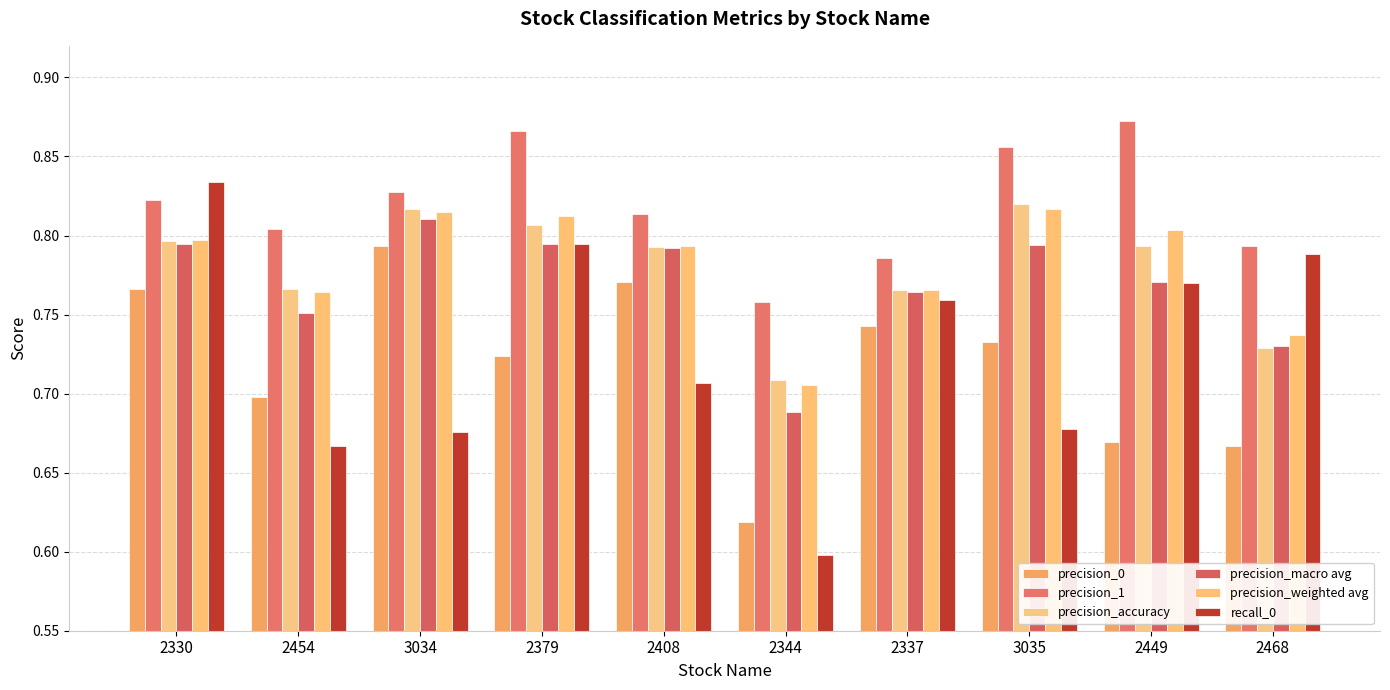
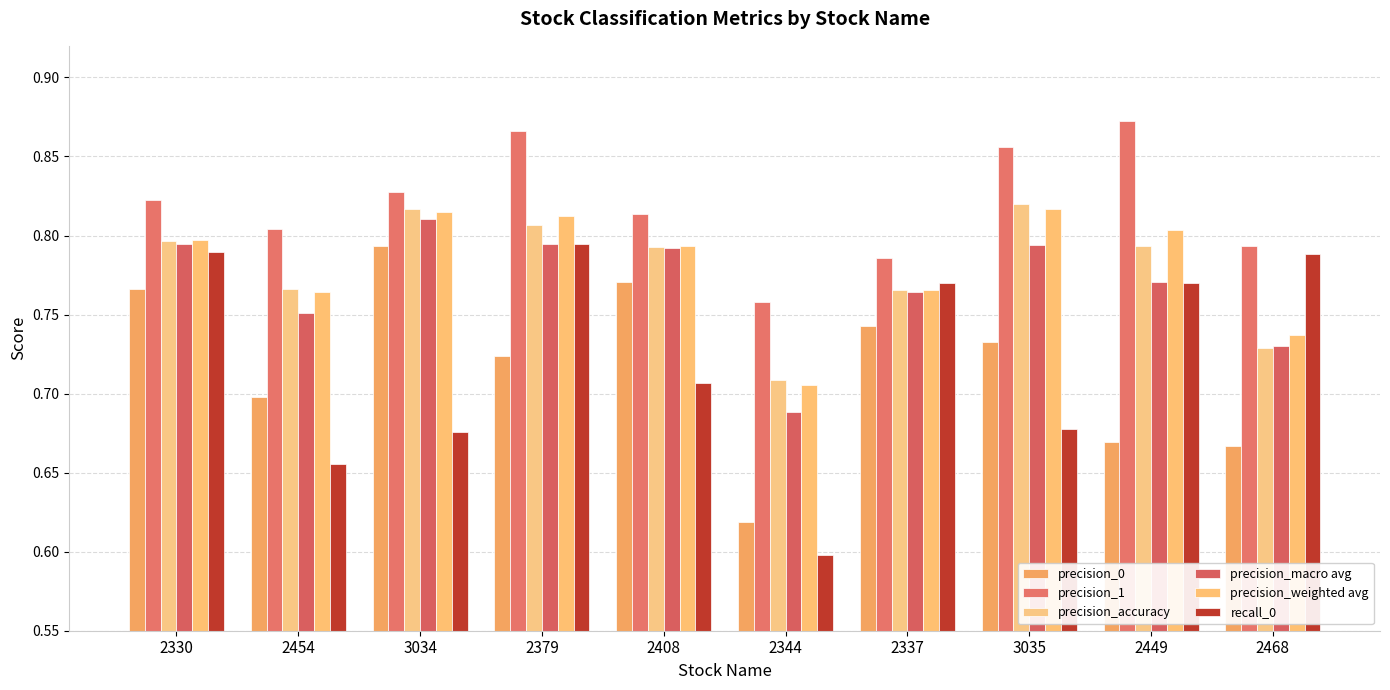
recall_0, 2330: 0.834 -> 0.789
recall_0, 2454: 0.667 -> 0.656
recall_0, 2337: 0.759 -> 0.770
